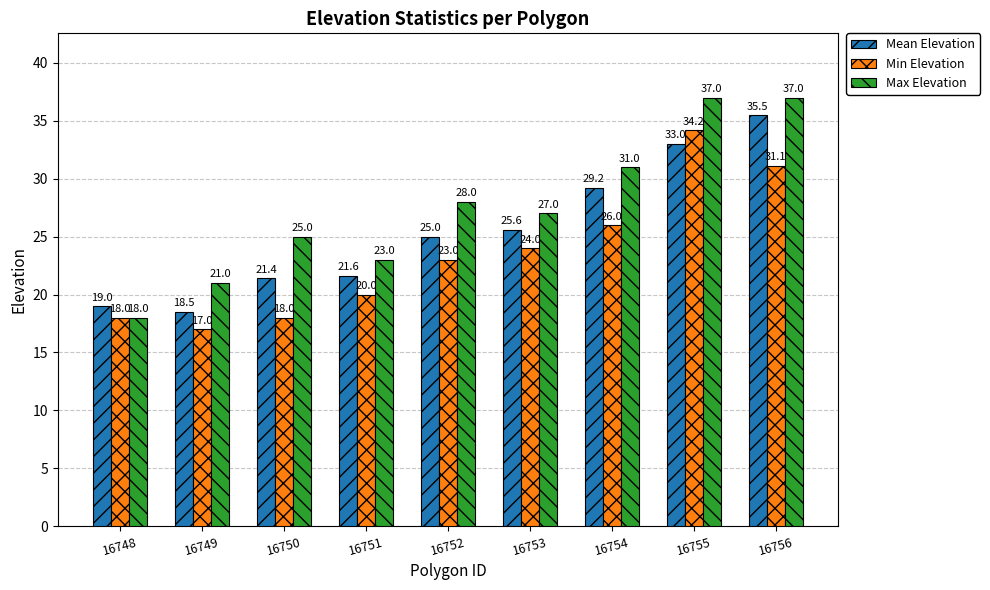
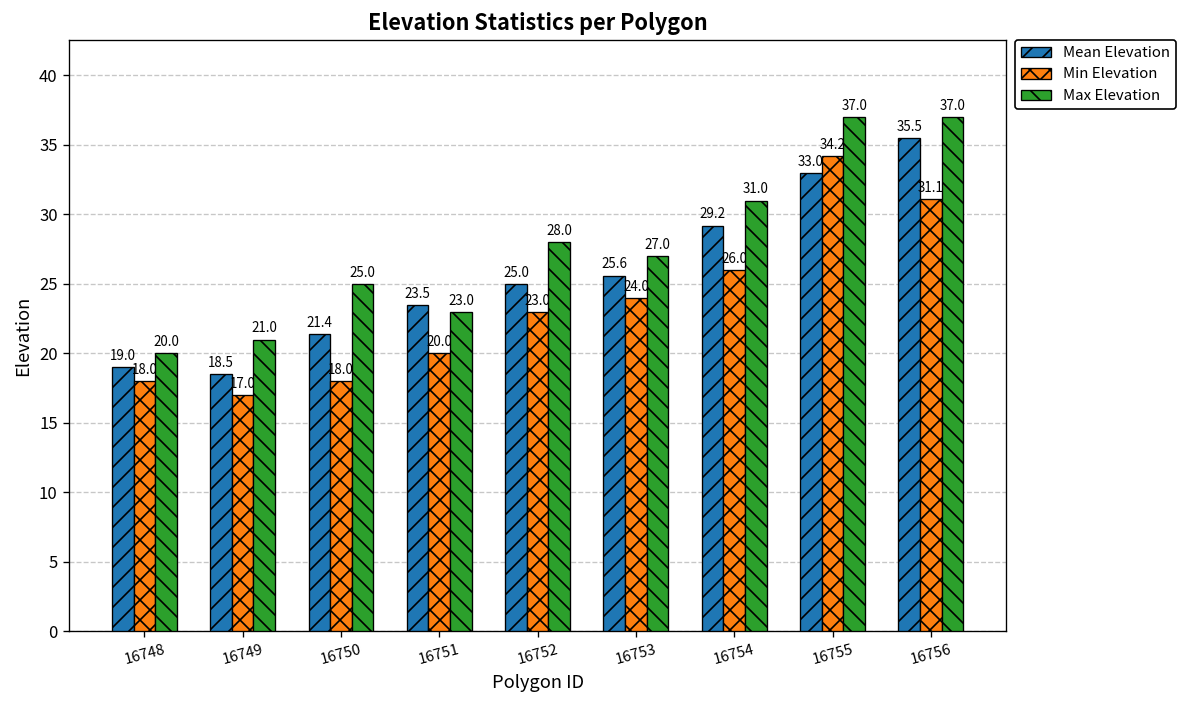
Max Elevation, 16748: 18.0 -> 20.0
Mean Elevation, 16751: 21.6 -> 23.5
